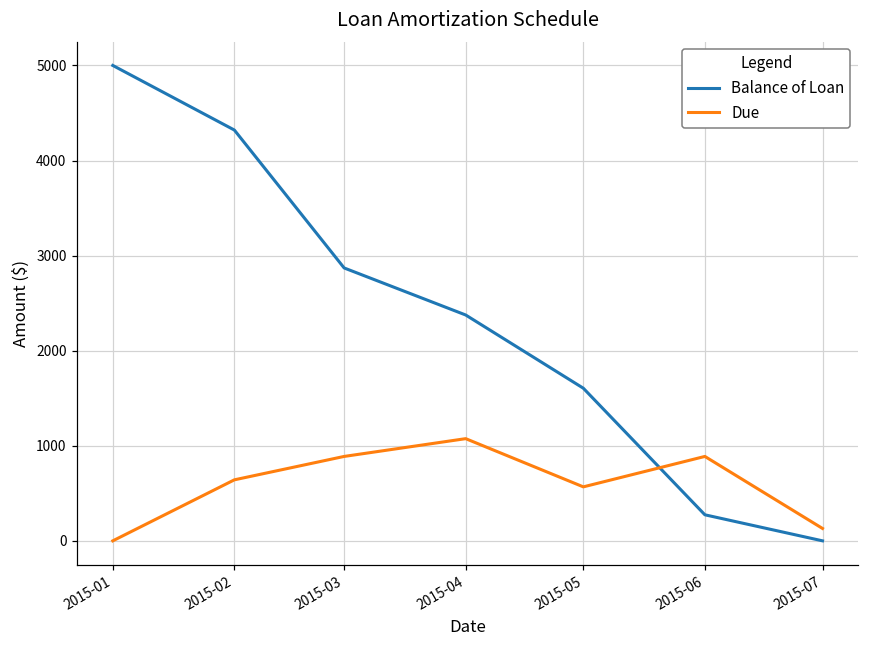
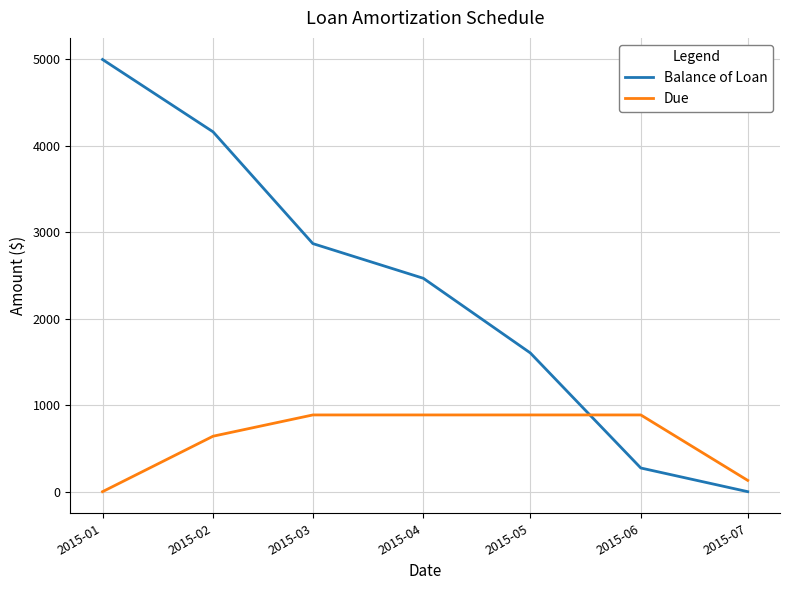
Balance of Loan, 2015-02: 4300 -> 4200
Balance of Loan, 2015-04: 2400 -> 2500
Due, 2015-04: 1100 -> 900
Due, 2015-05: 600 -> 900
